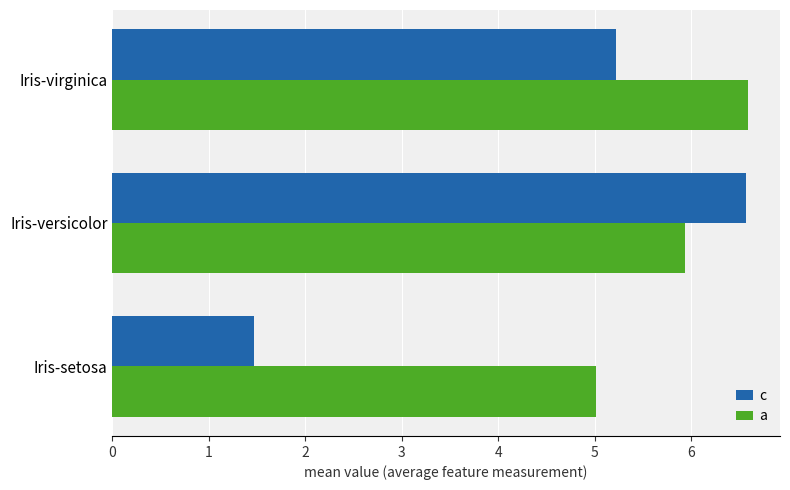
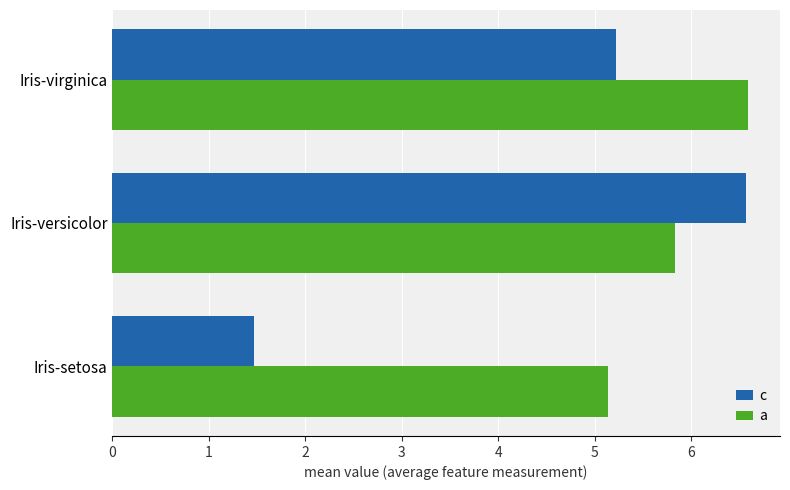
a, Iris-versicolor: 5.9 -> 5.8
a, Iris-setosa: 5.0 -> 5.1
